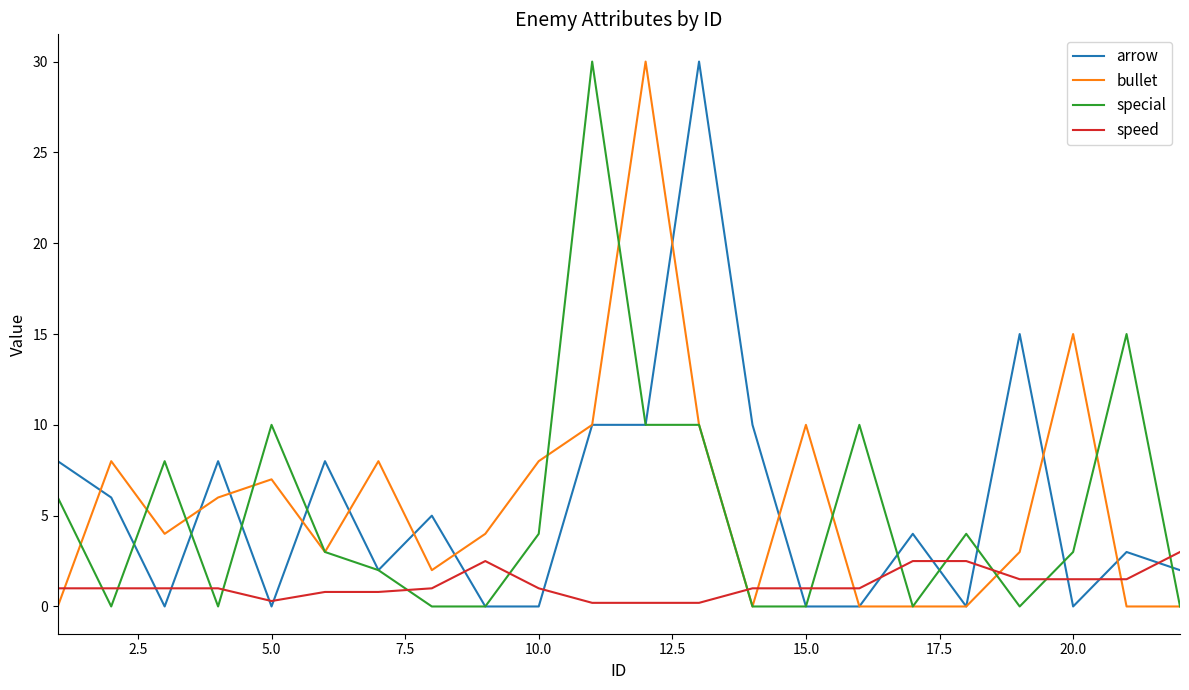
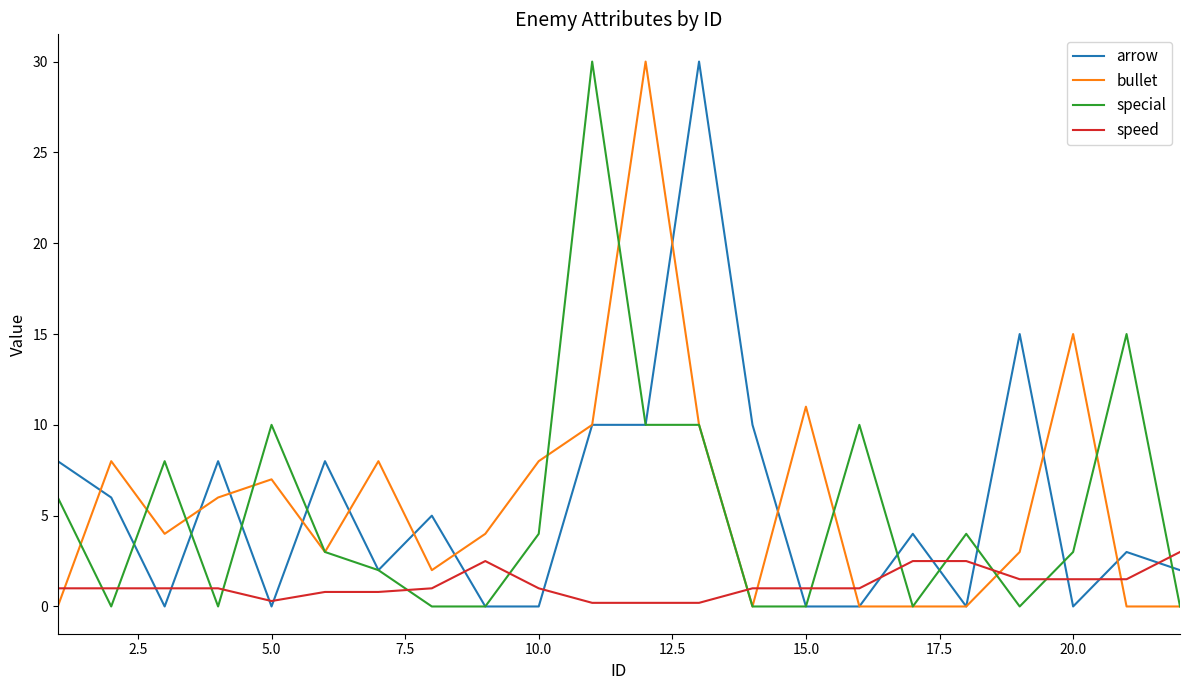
bullet, 15.0: 10 -> 11
